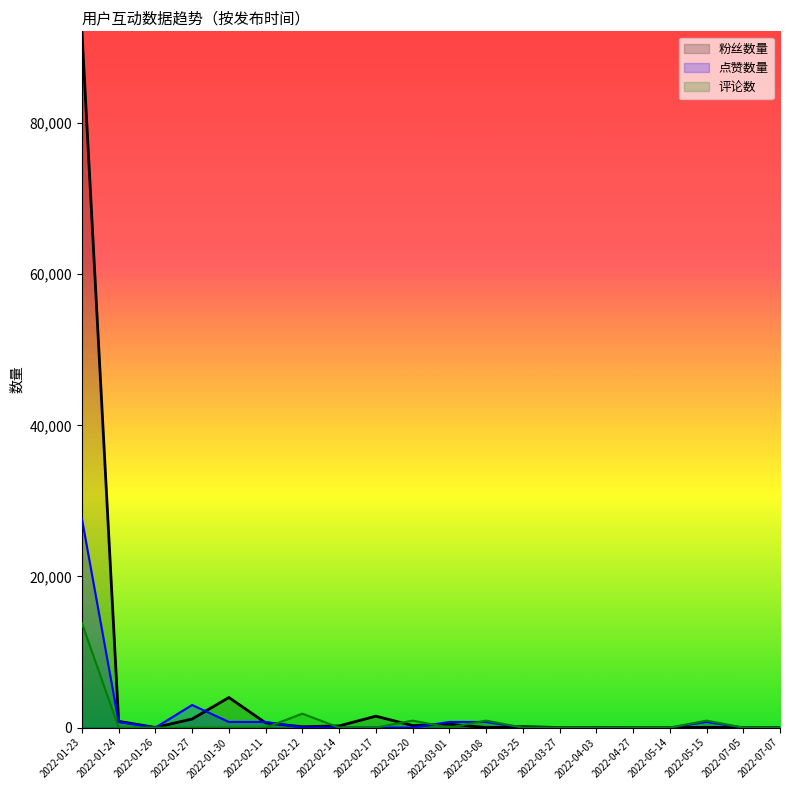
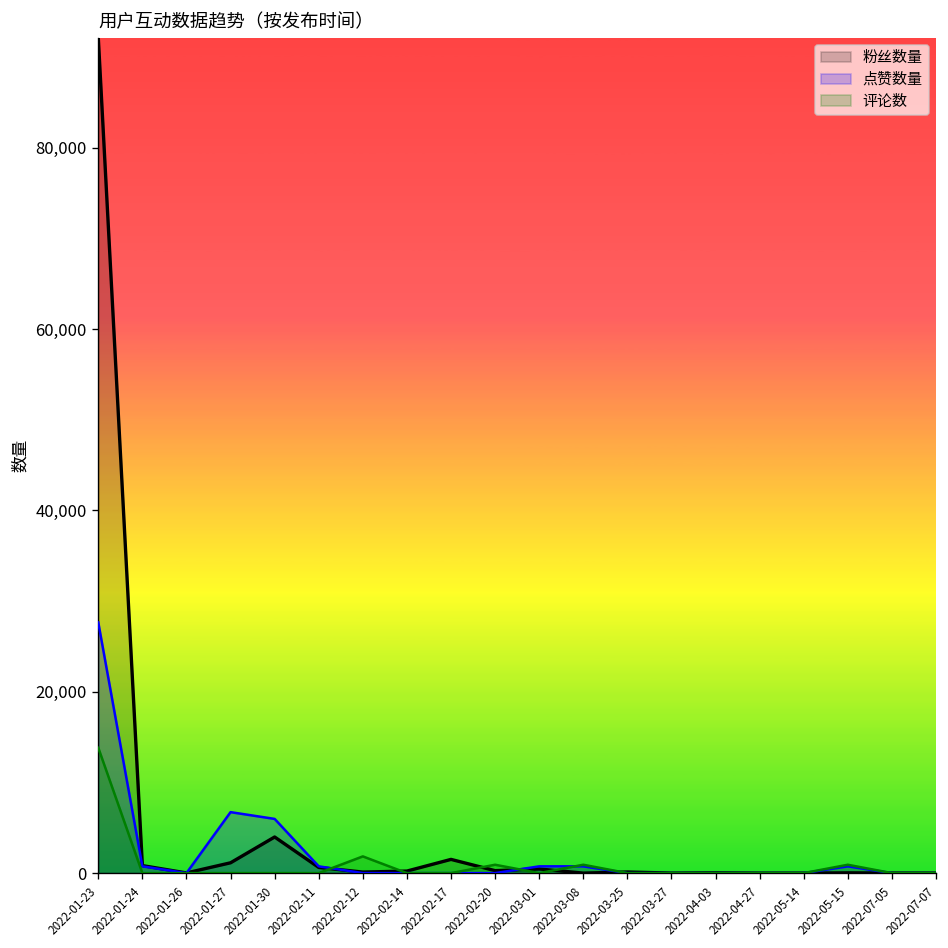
点赞数量, 2022-01-27: 3,000 -> 7,000
点赞数量, 2022-01-30: 1,000 -> 6,000
